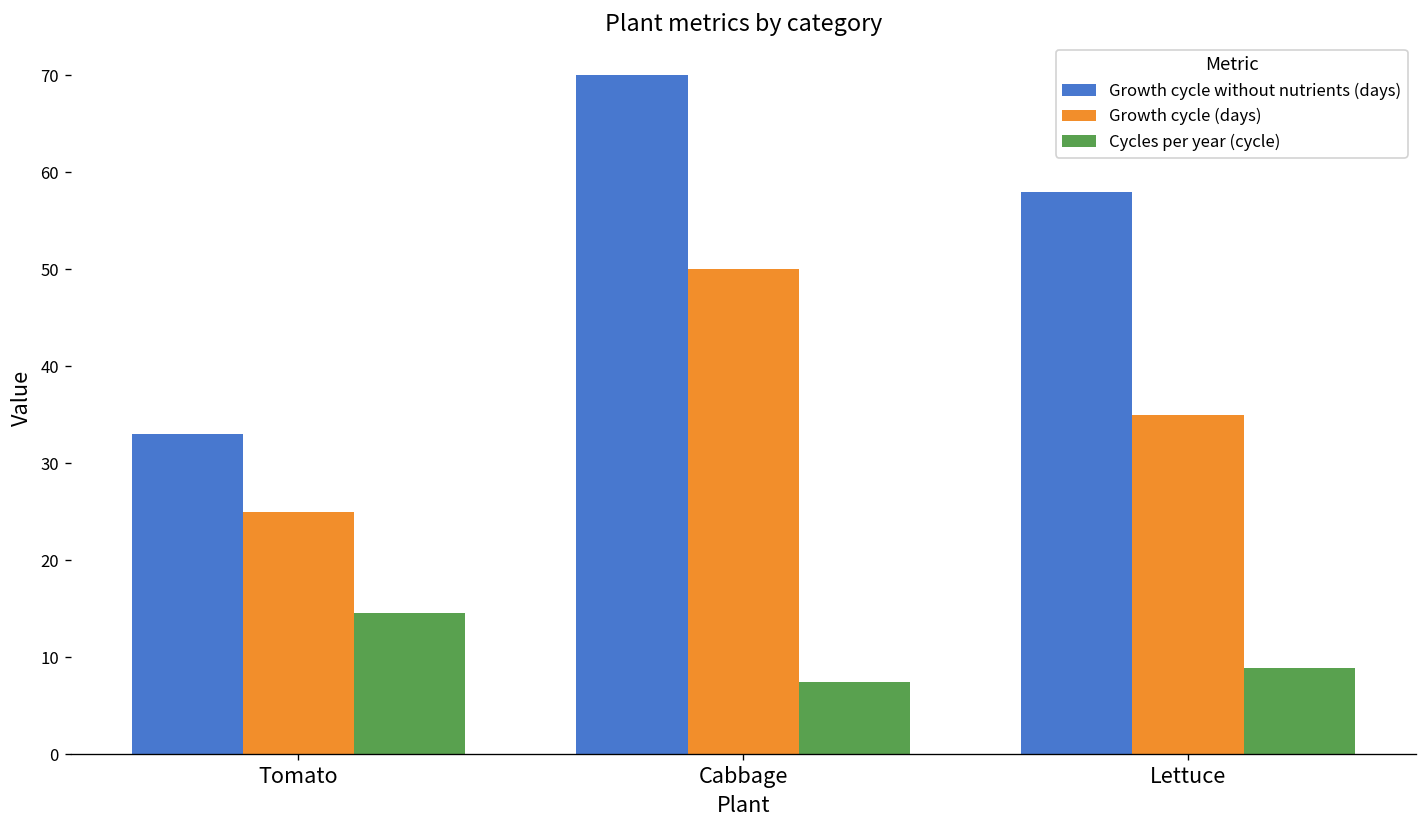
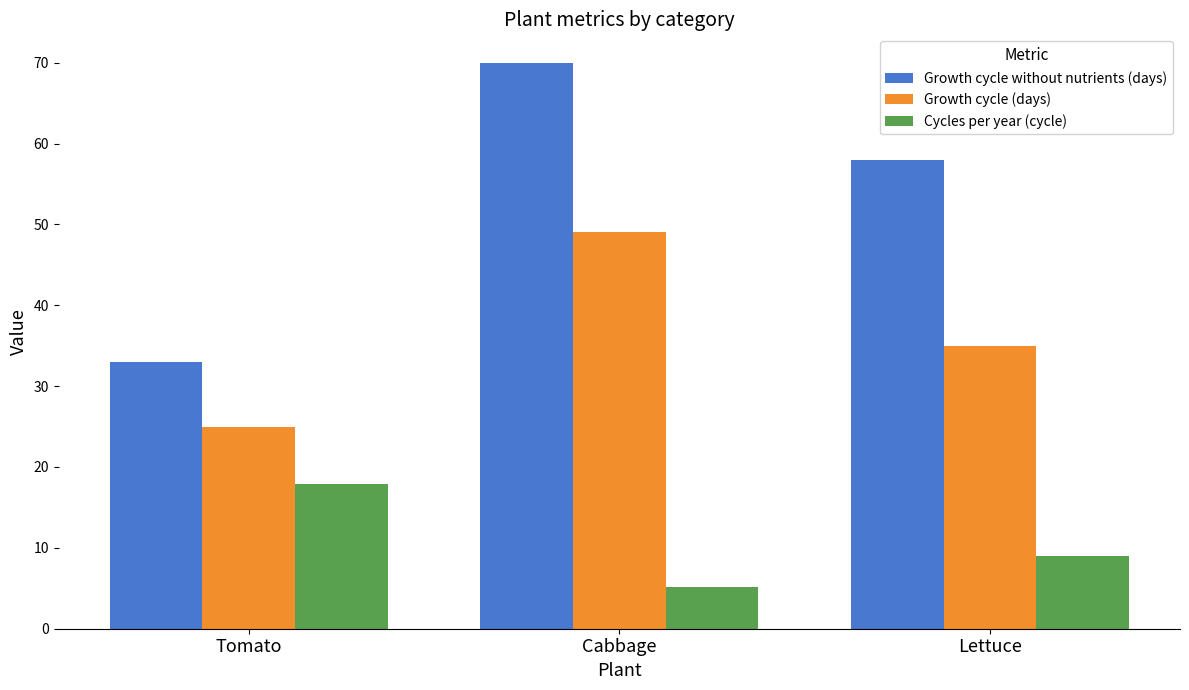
Cycles per year (cycle), Tomato: 15 -> 18
Growth cycle (days), Cabbage: 50 -> 49
Cycles per year (cycle), Cabbage: 7 -> 5
